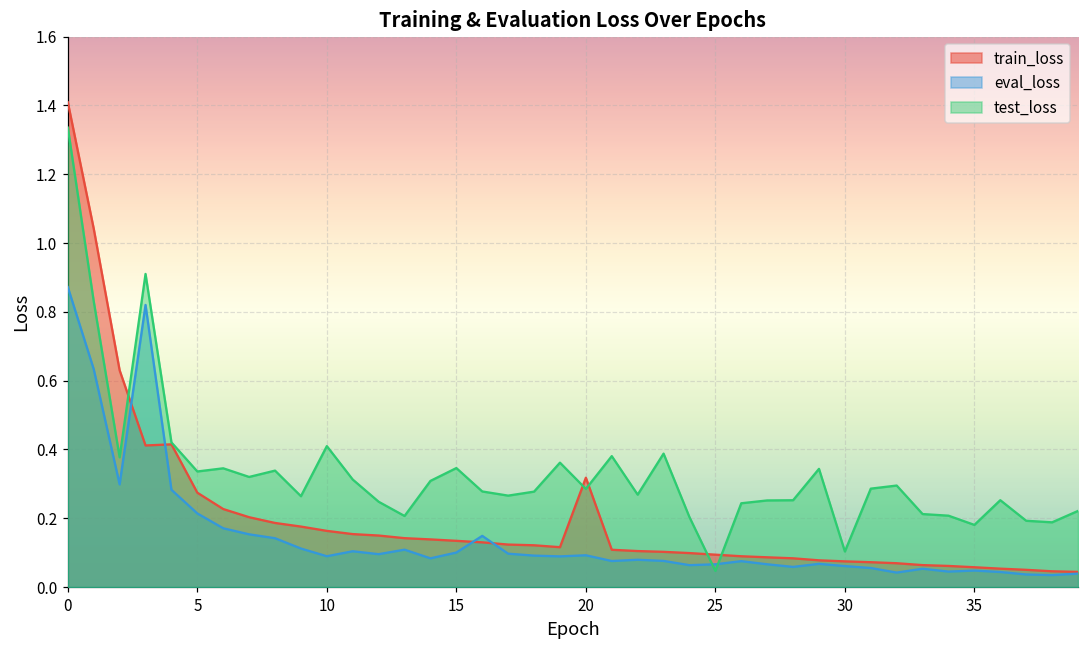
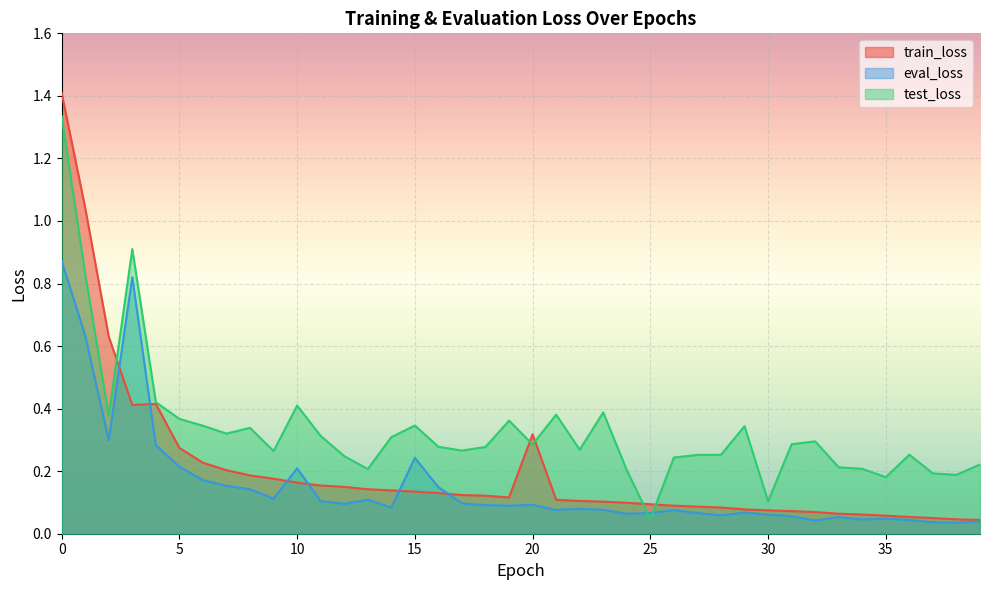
test_loss, 5: 0.34 -> 0.37
eval_loss, 10: 0.09 -> 0.21
eval_loss, 15: 0.10 -> 0.24
